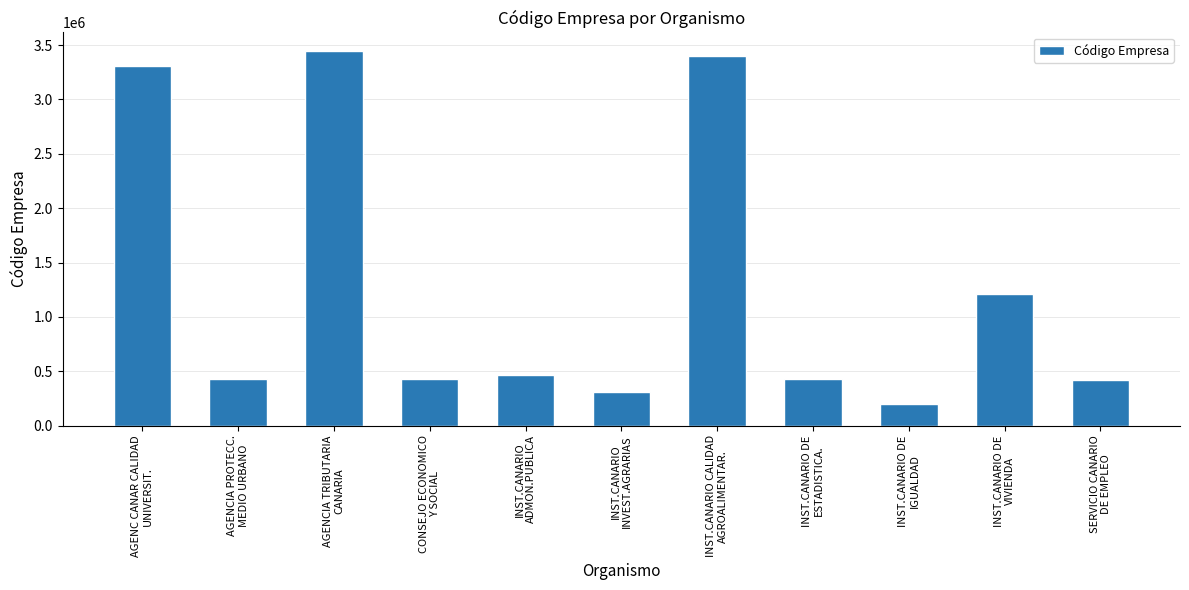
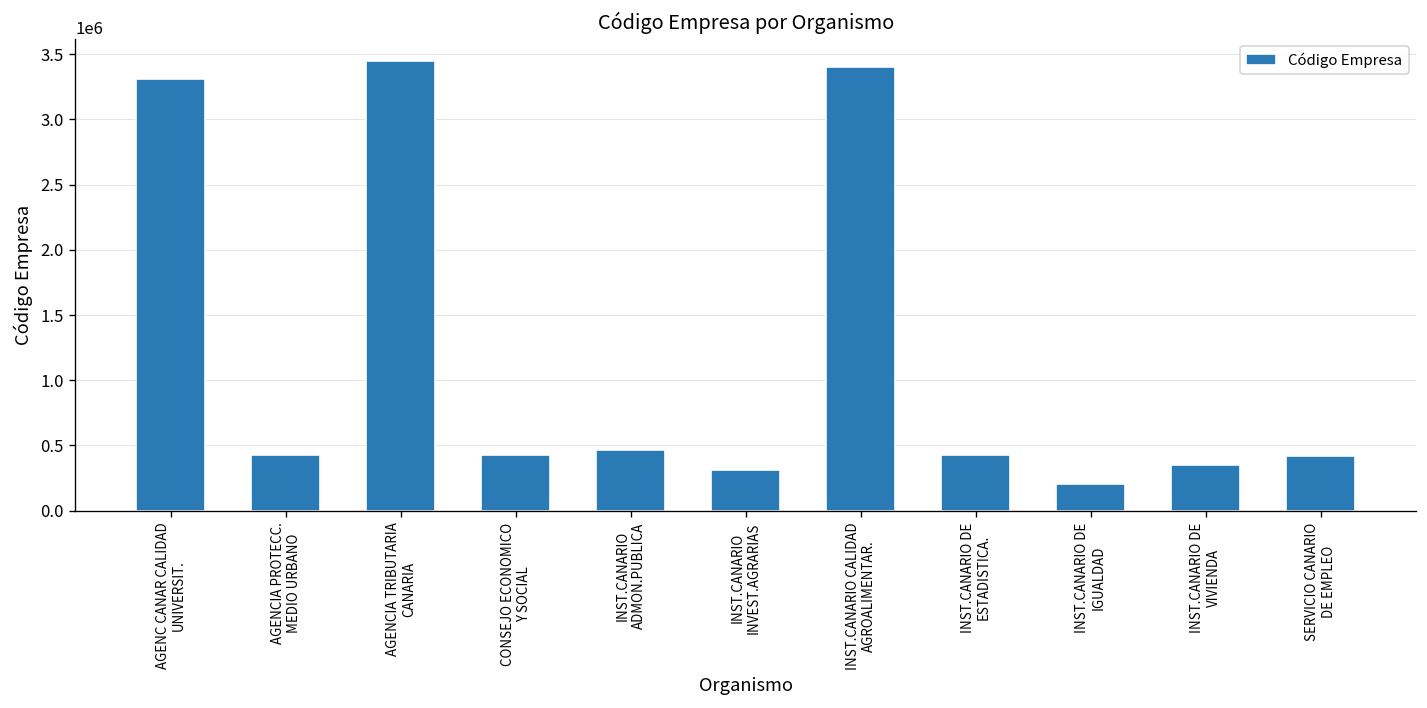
INST.CANARIO DE VIVIENDA: 1210000 -> 350000
